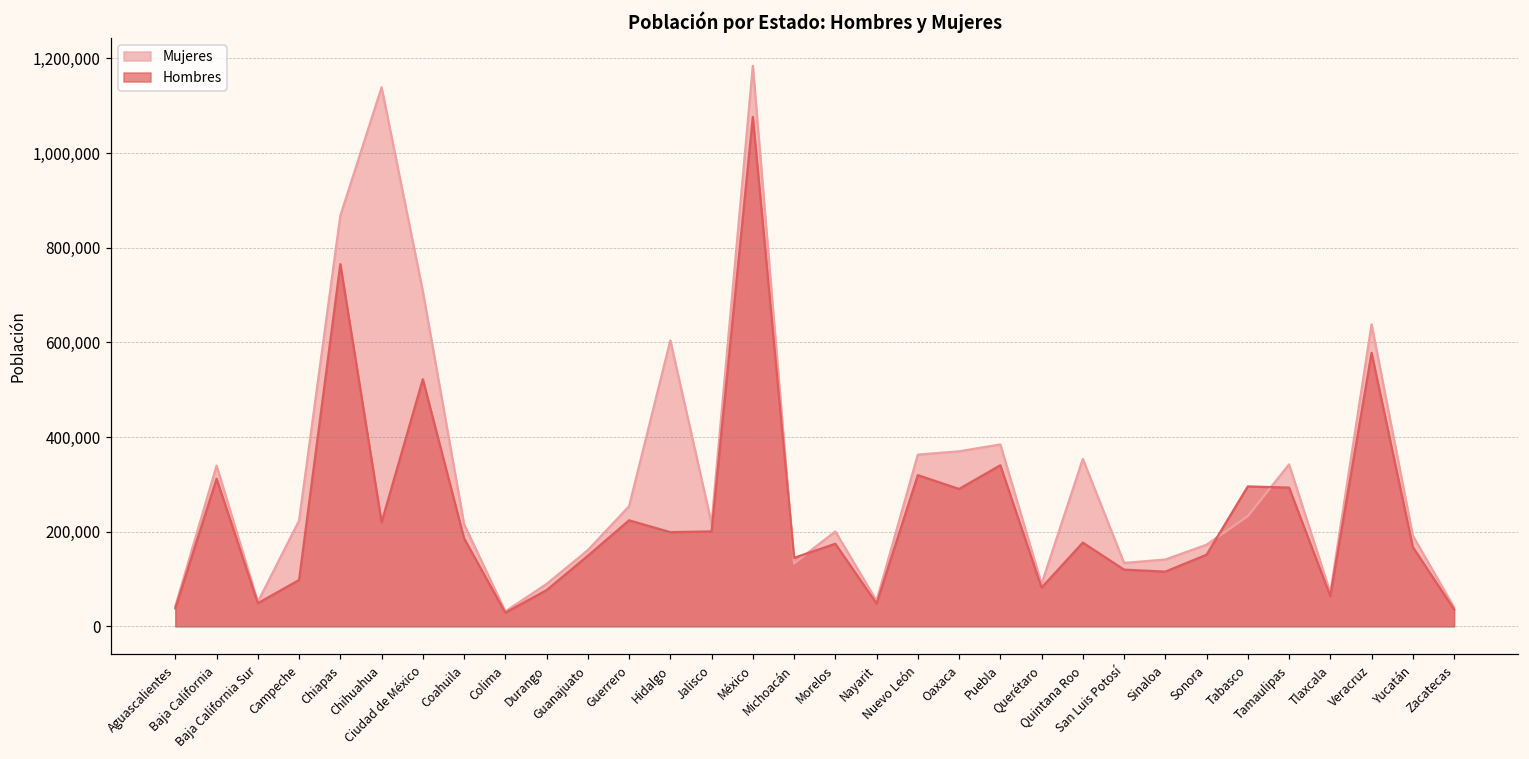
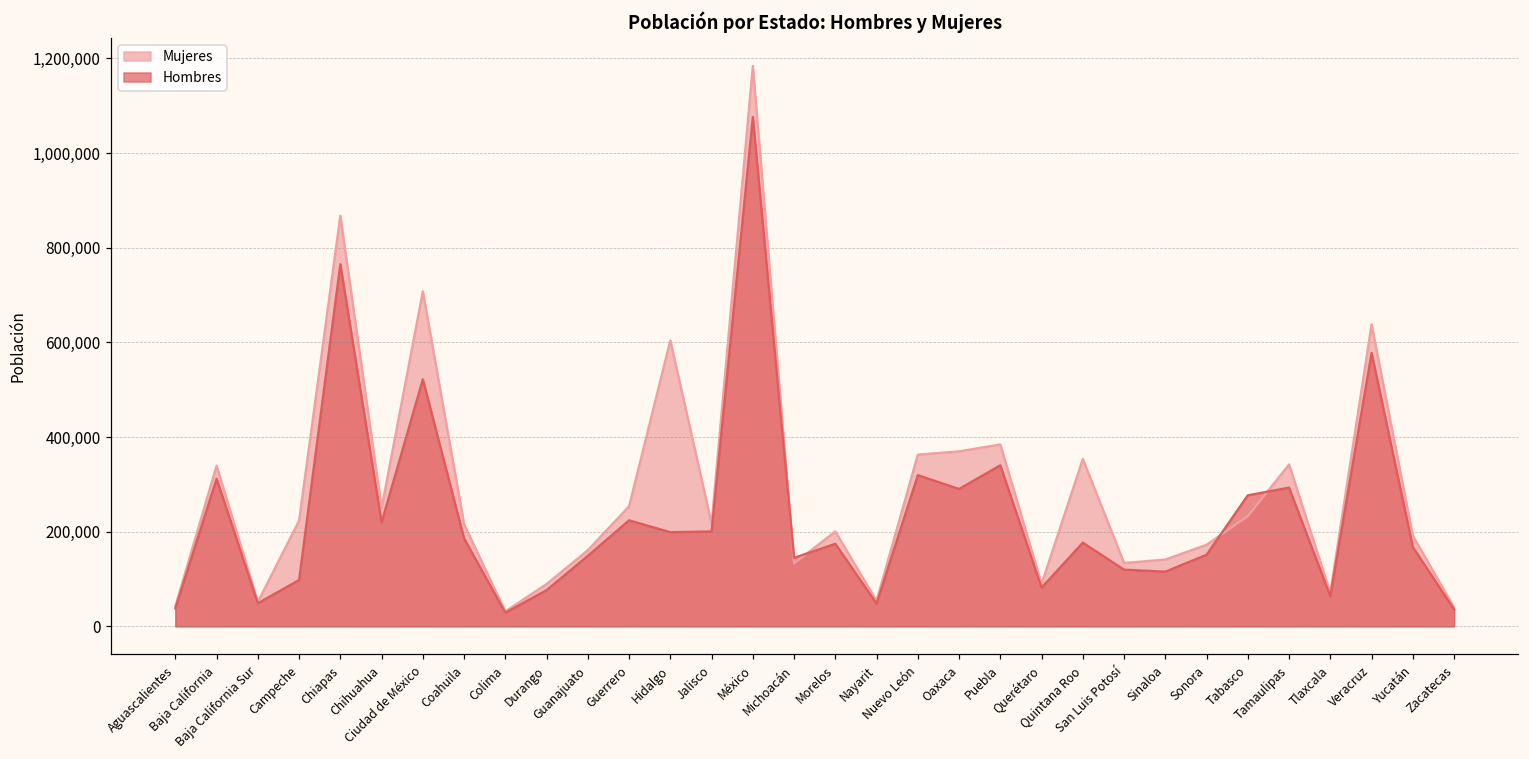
Mujeres, Chihuahua: 1,140,000 -> 250,000
Hombres, Tabasco: 300,000 -> 280,000
